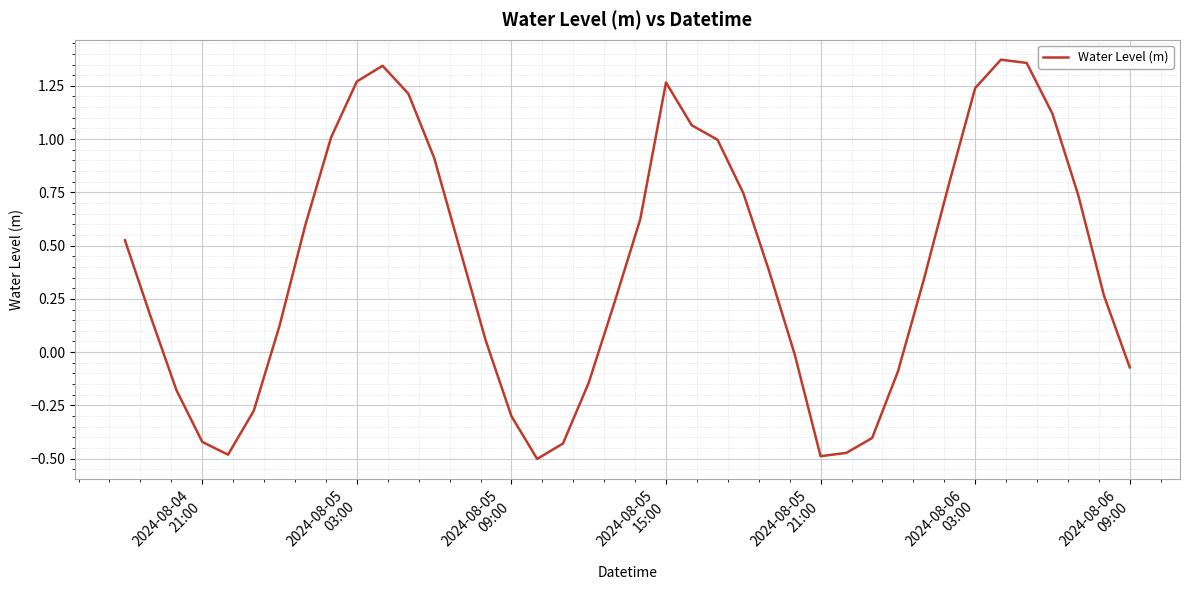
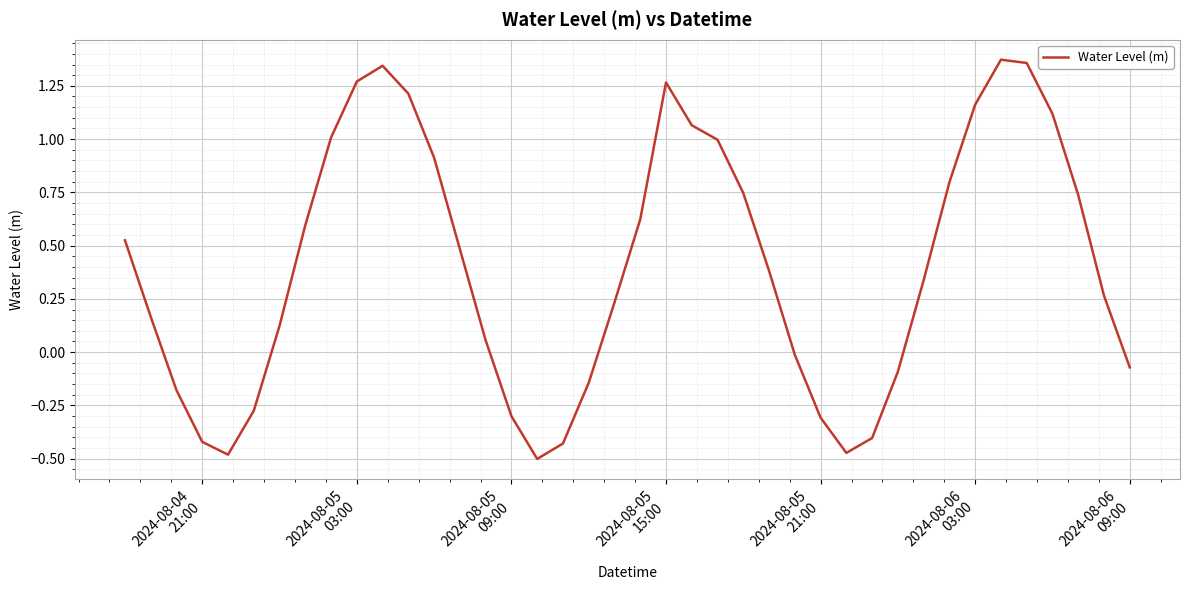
2024-08-05 21:00: -0.49 -> -0.31
2024-08-06 03:00: 1.24 -> 1.16
